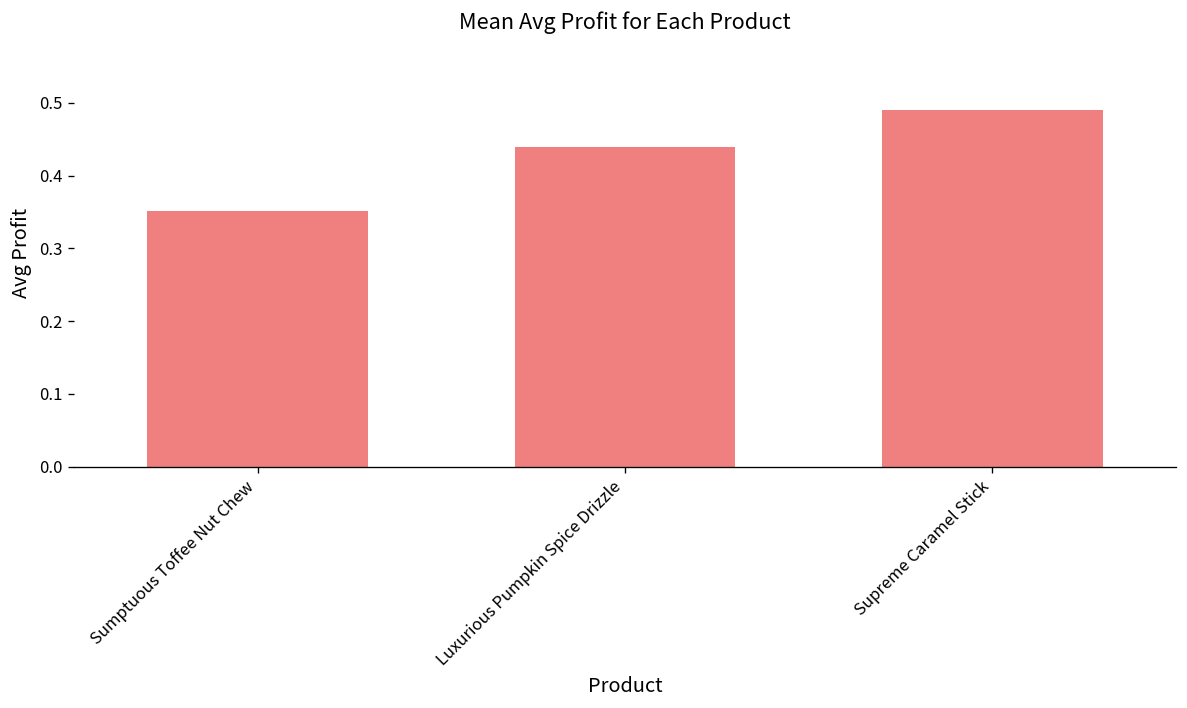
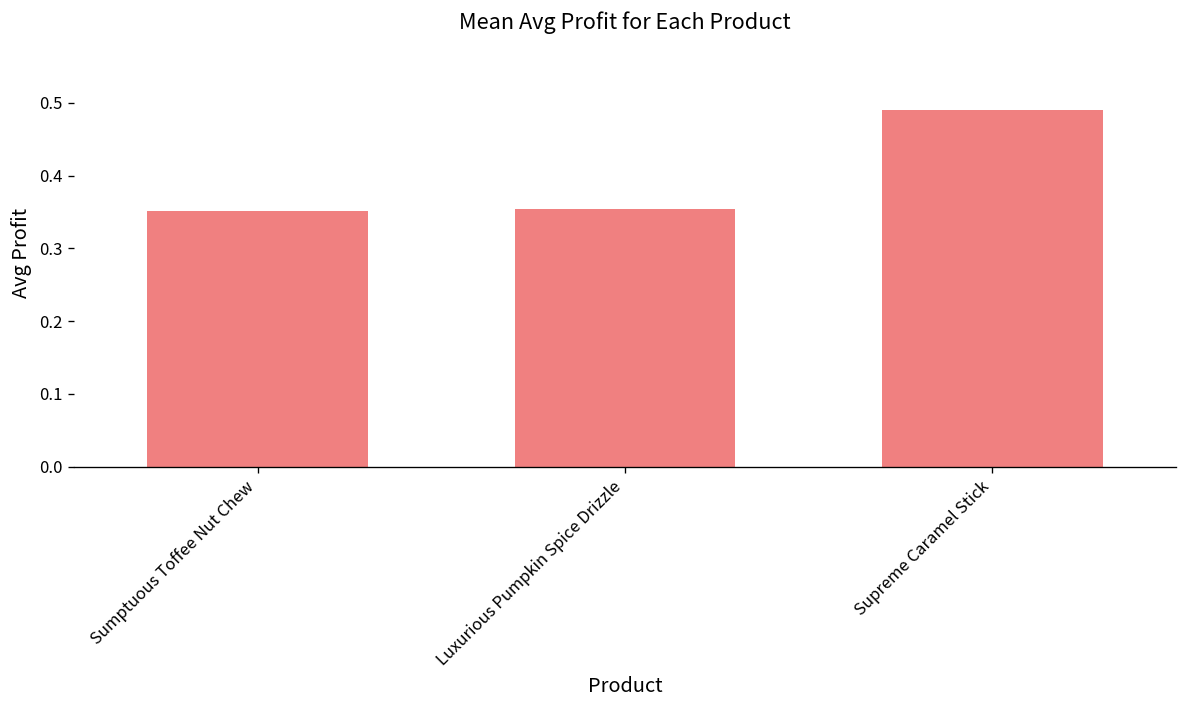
Luxurious Pumpkin Spice Drizzle: 0.44 -> 0.35
